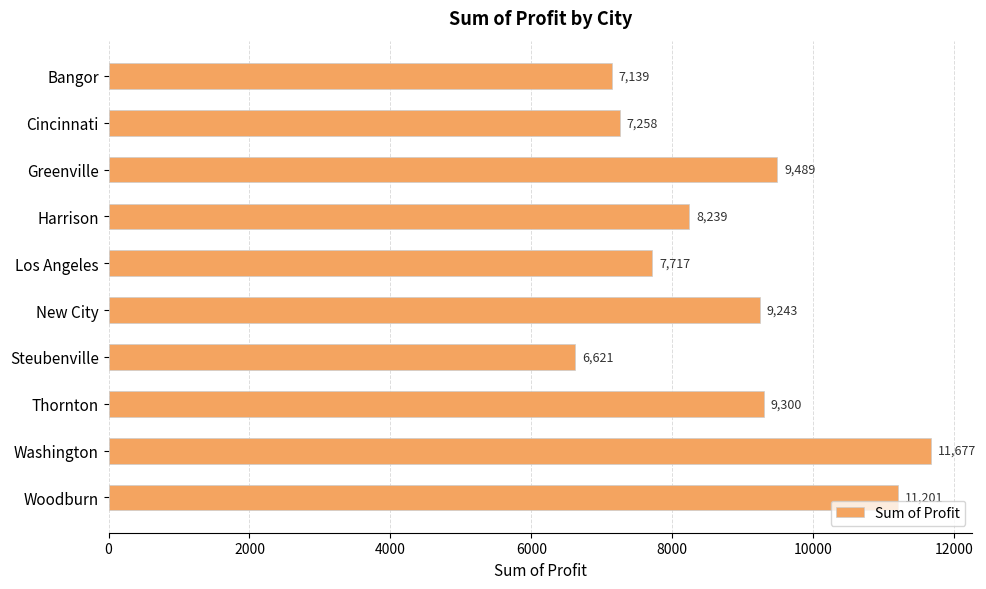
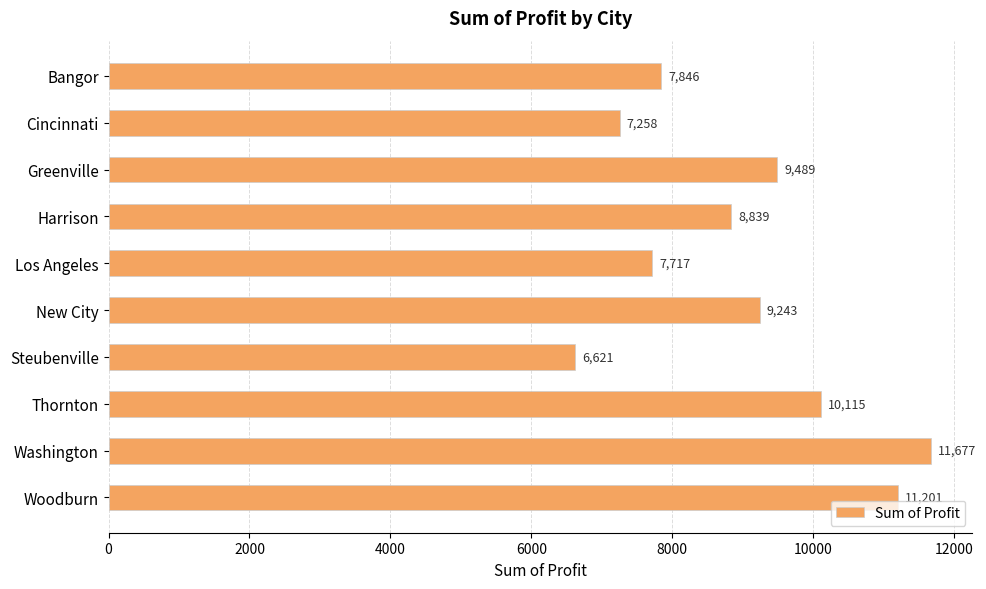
Bangor: 7,139 -> 7,846
Harrison: 8,239 -> 8,839
Thornton: 9,300 -> 10,115
